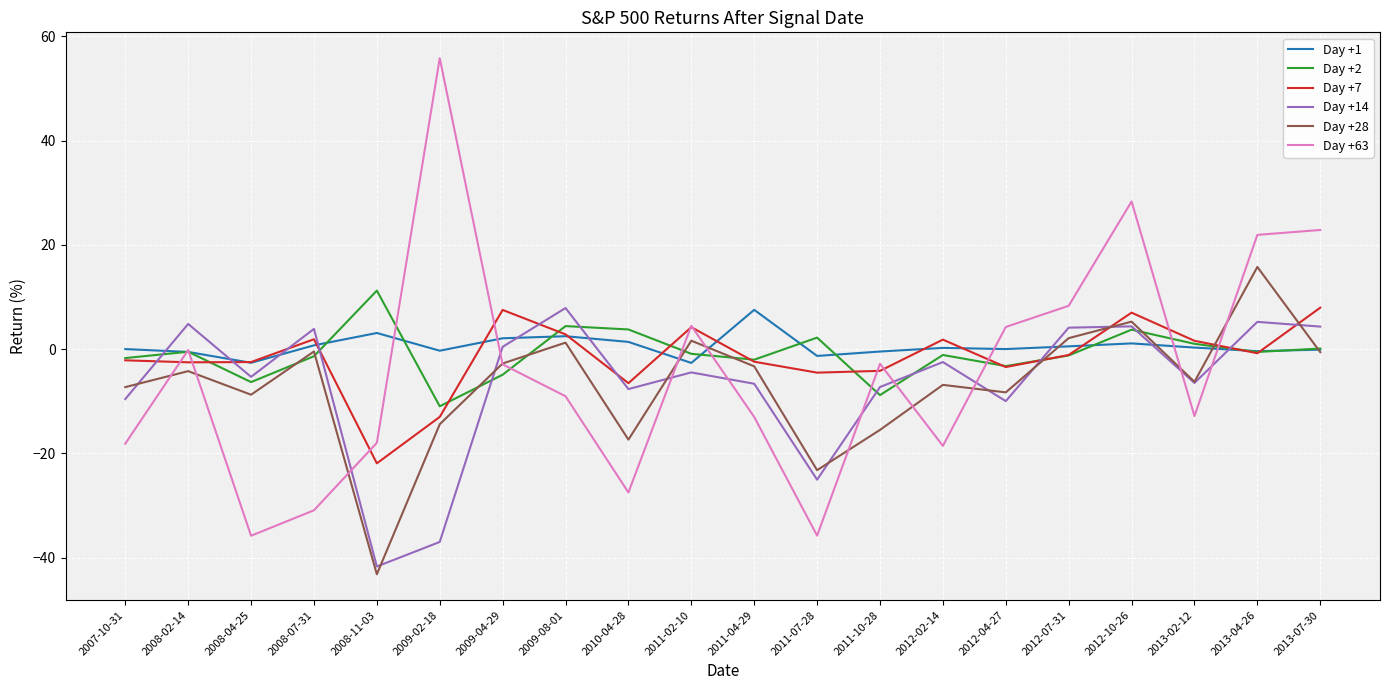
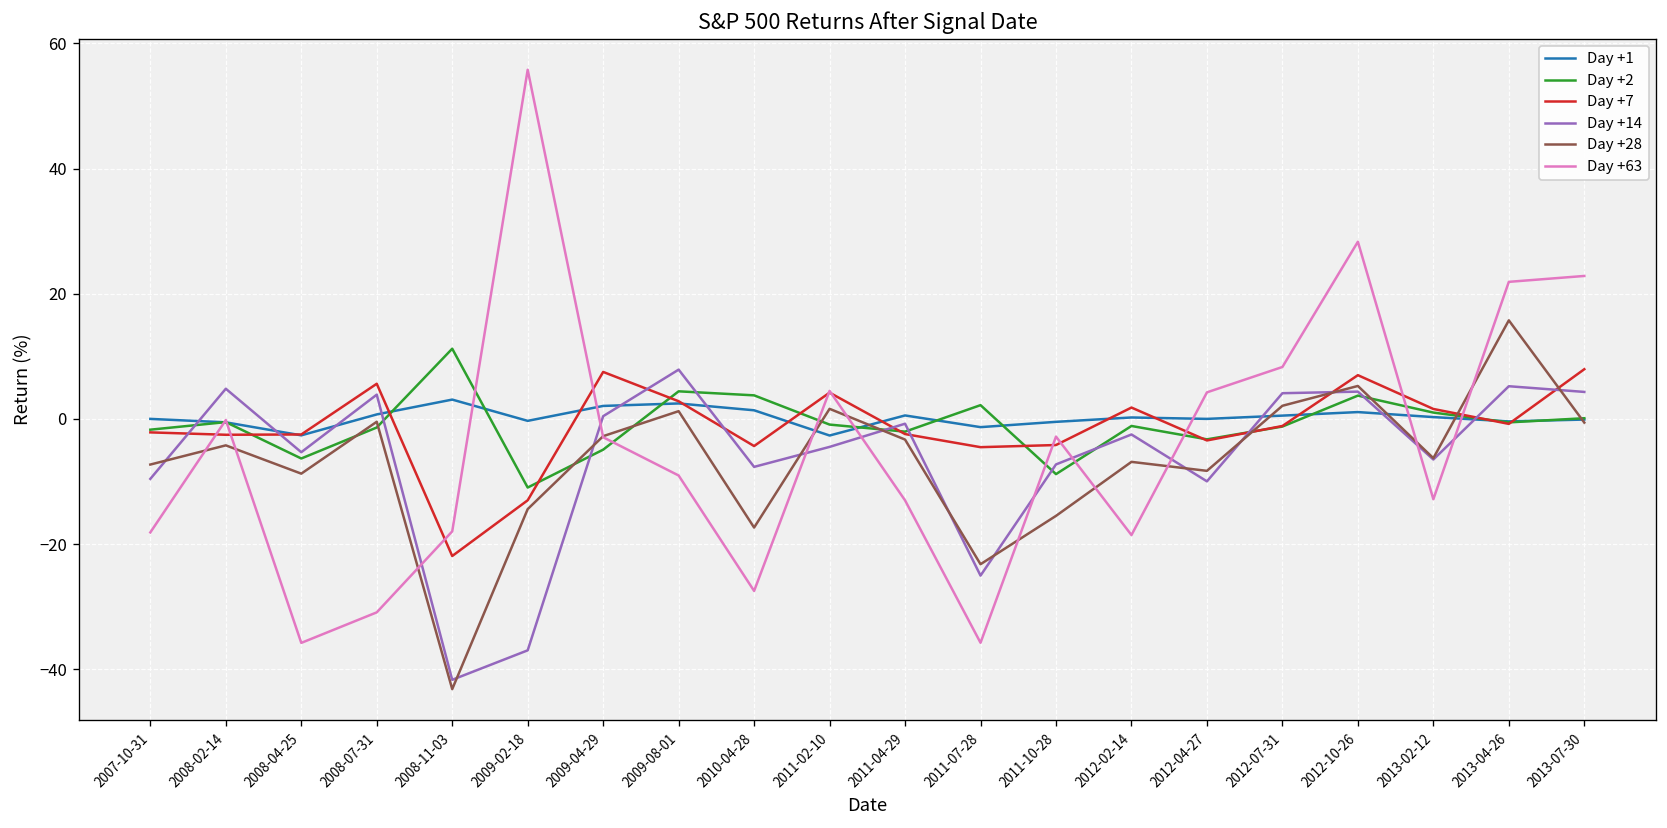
Day +7, 2008-07-31: 2 -> 6
Day +7, 2010-04-28: -7 -> -4
Day +1, 2011-04-29: 8 -> 1
Day +14, 2011-04-29: -7 -> -1
